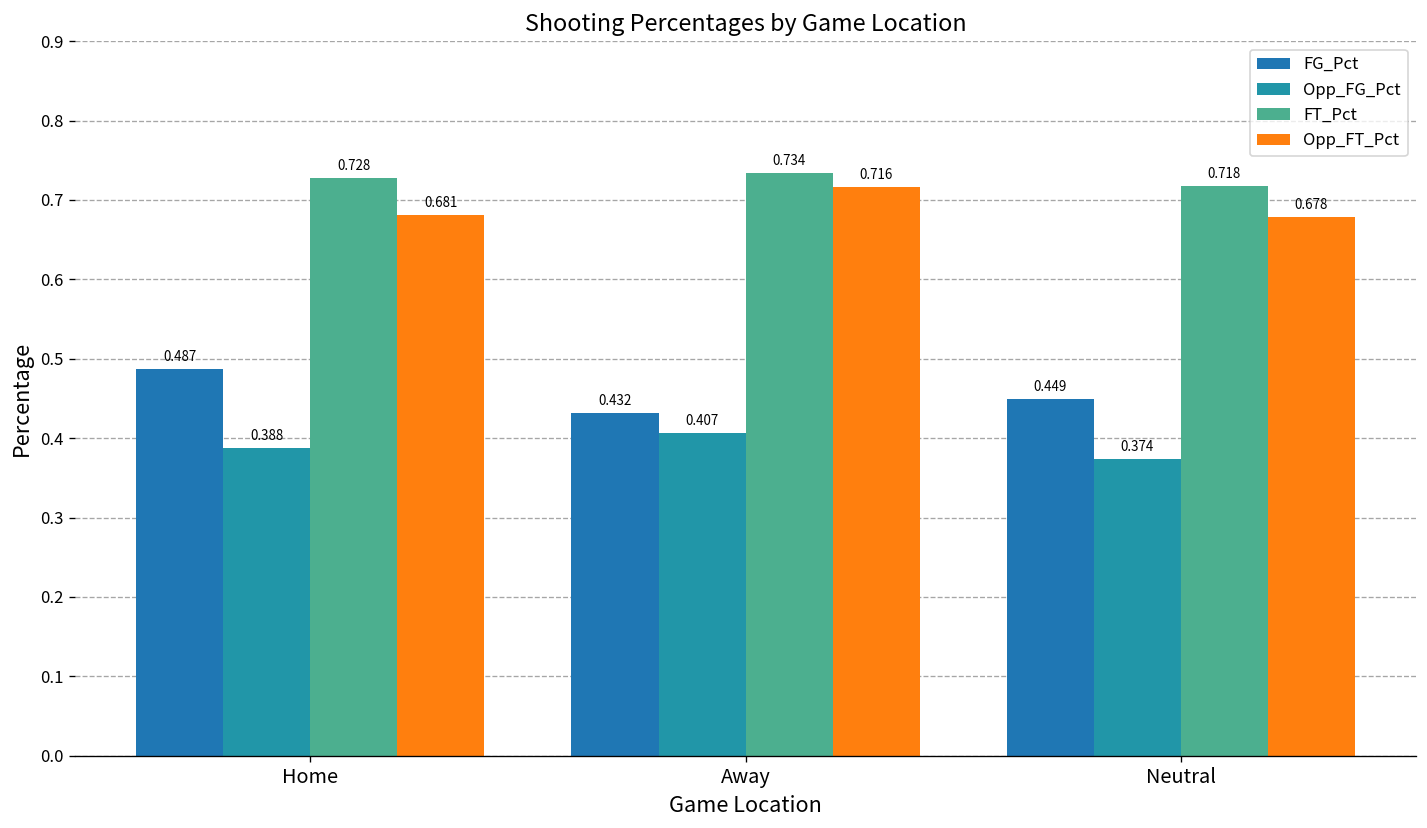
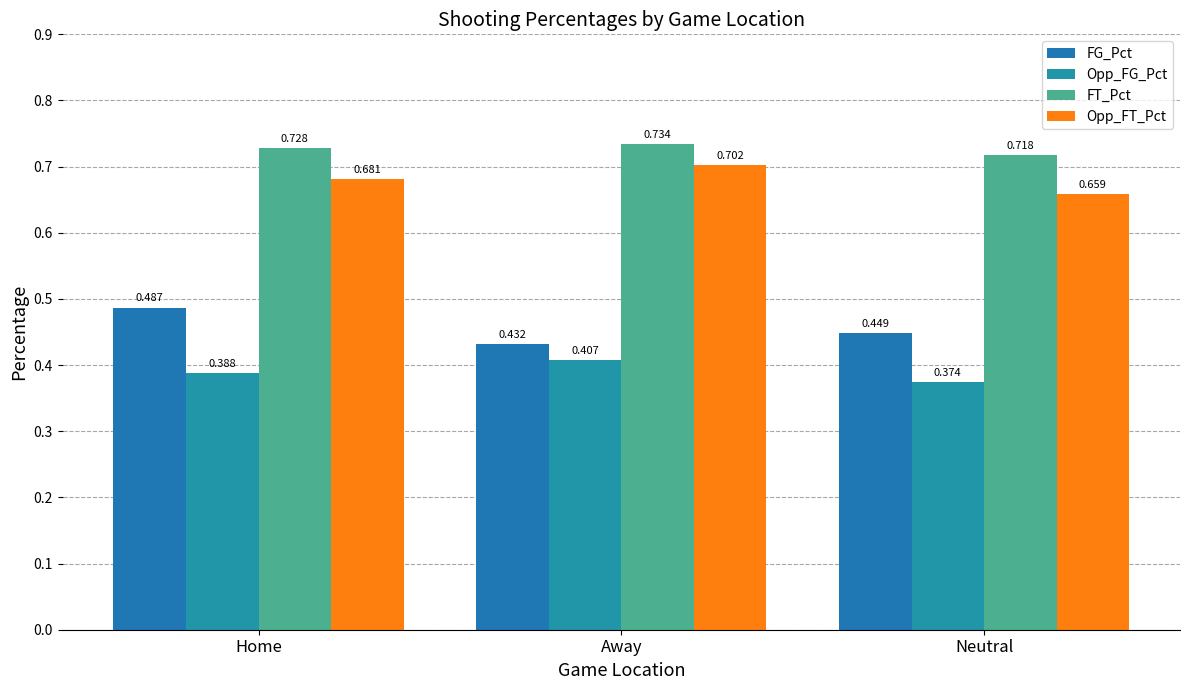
Opp_FT_Pct, Away: 0.716 -> 0.702
Opp_FT_Pct, Neutral: 0.678 -> 0.659
